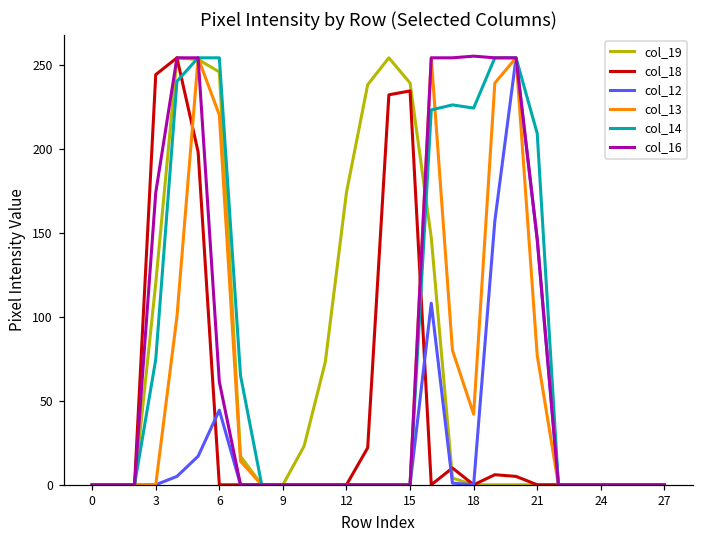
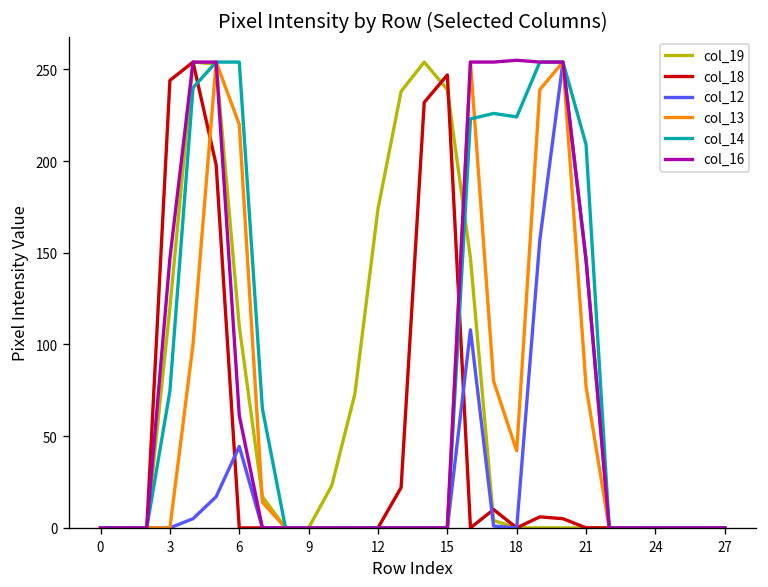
col_16, 3: 174 -> 147
col_19, 6: 246 -> 110
col_18, 15: 234 -> 247
